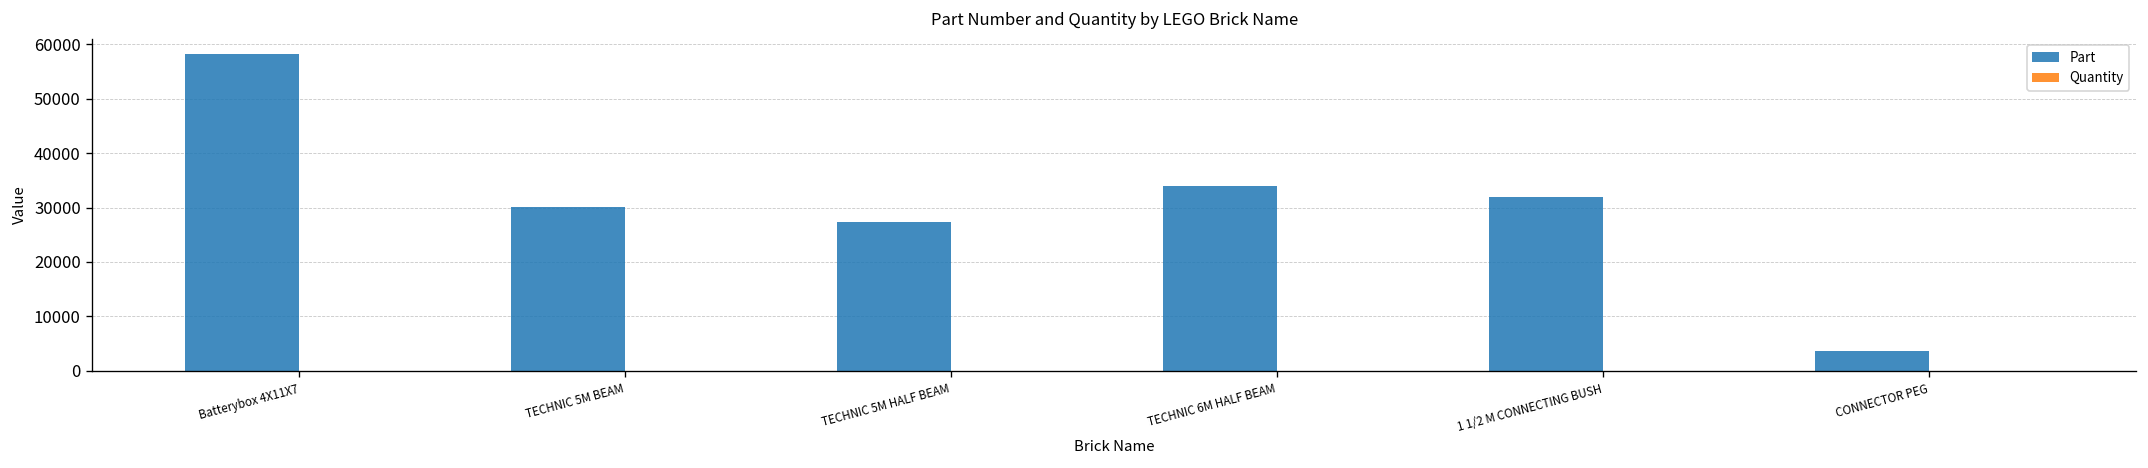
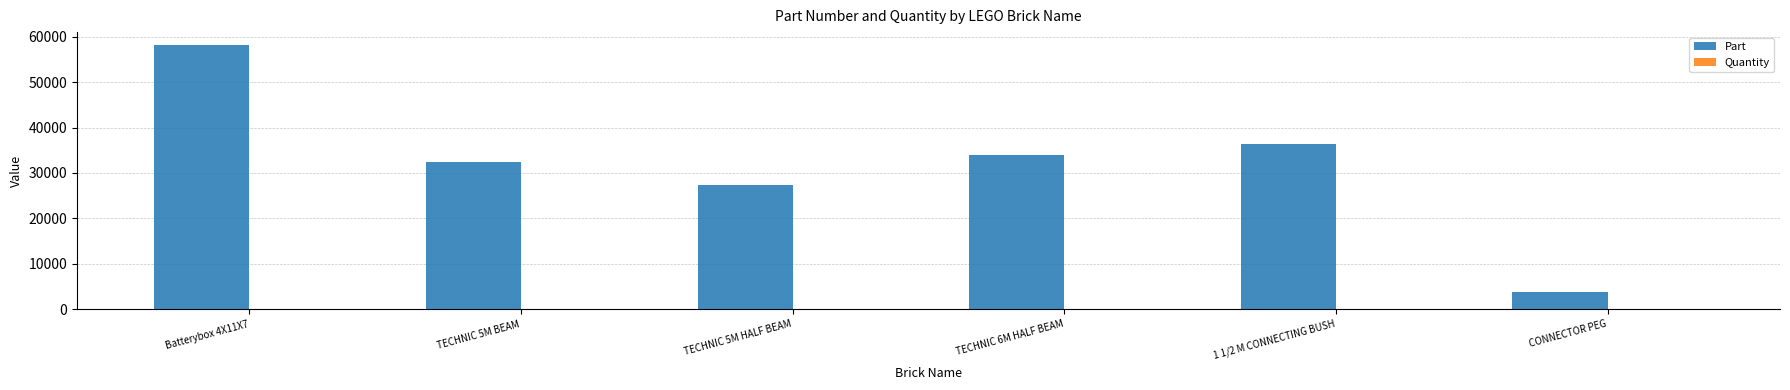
Part, TECHNIC 5M BEAM: 30000 -> 32000
Part, 1 1/2 M CONNECTING BUSH: 32000 -> 36000
